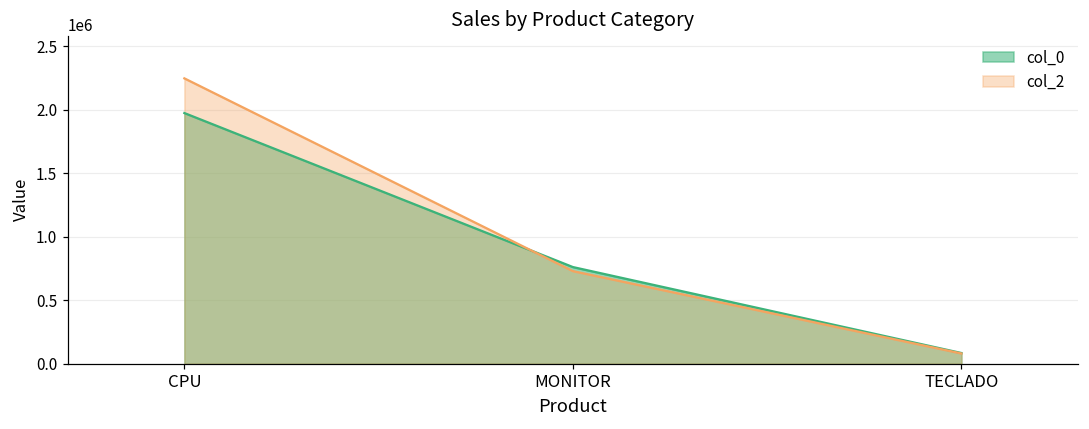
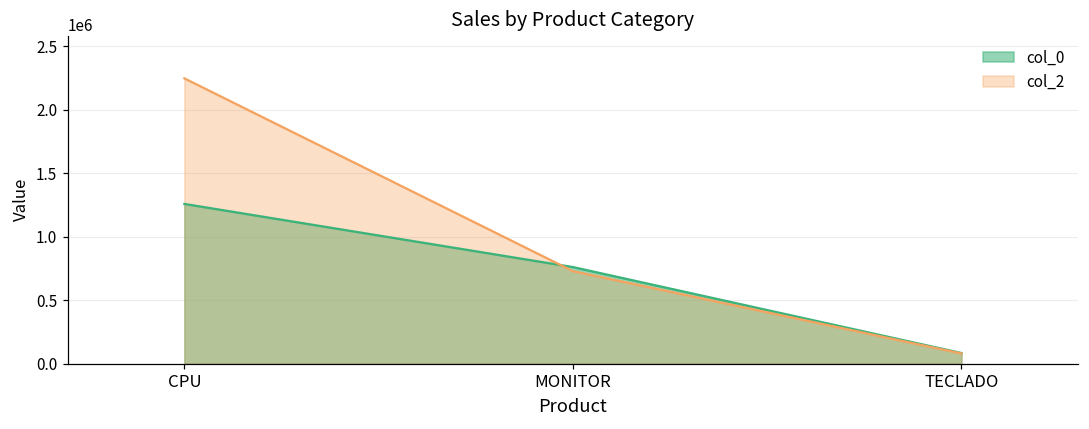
col_0, CPU: 1970000 -> 1260000
